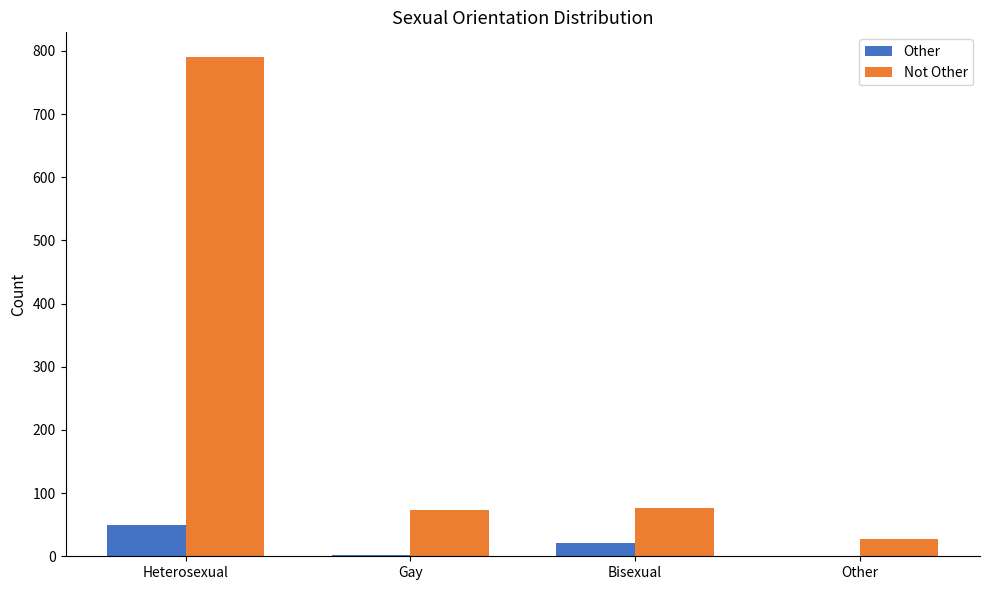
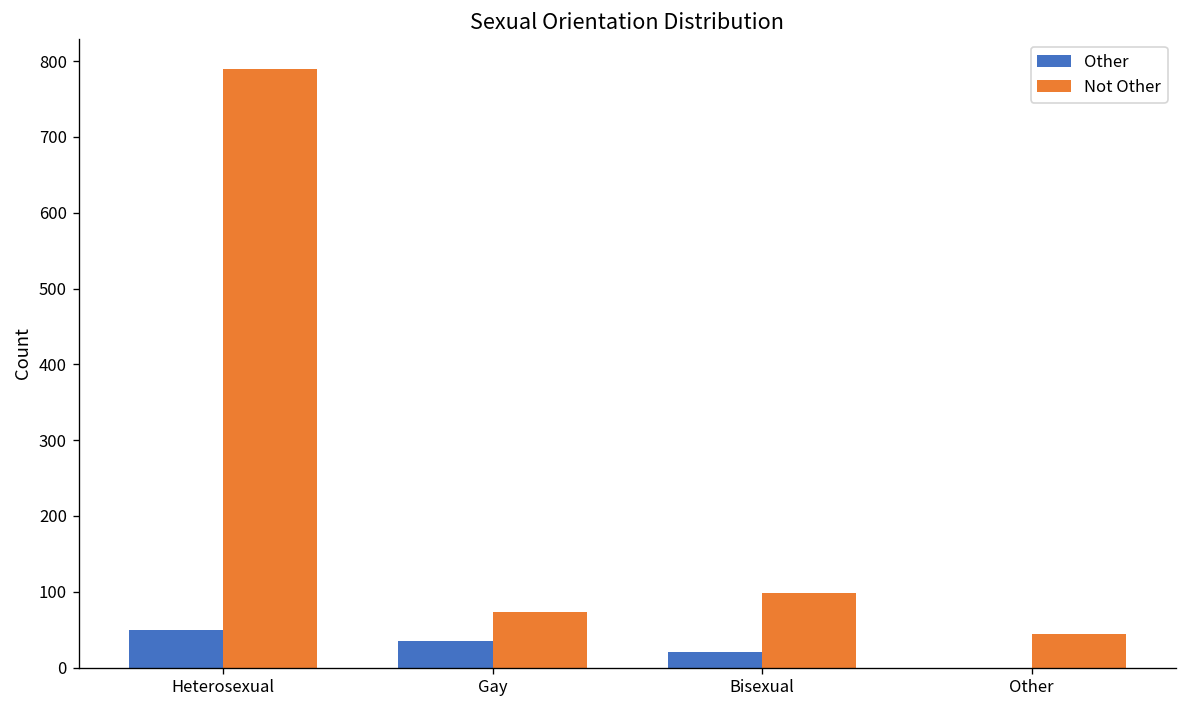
Other, Gay: 0 -> 40
Not Other, Bisexual: 80 -> 100
Not Other, Other: 30 -> 40
